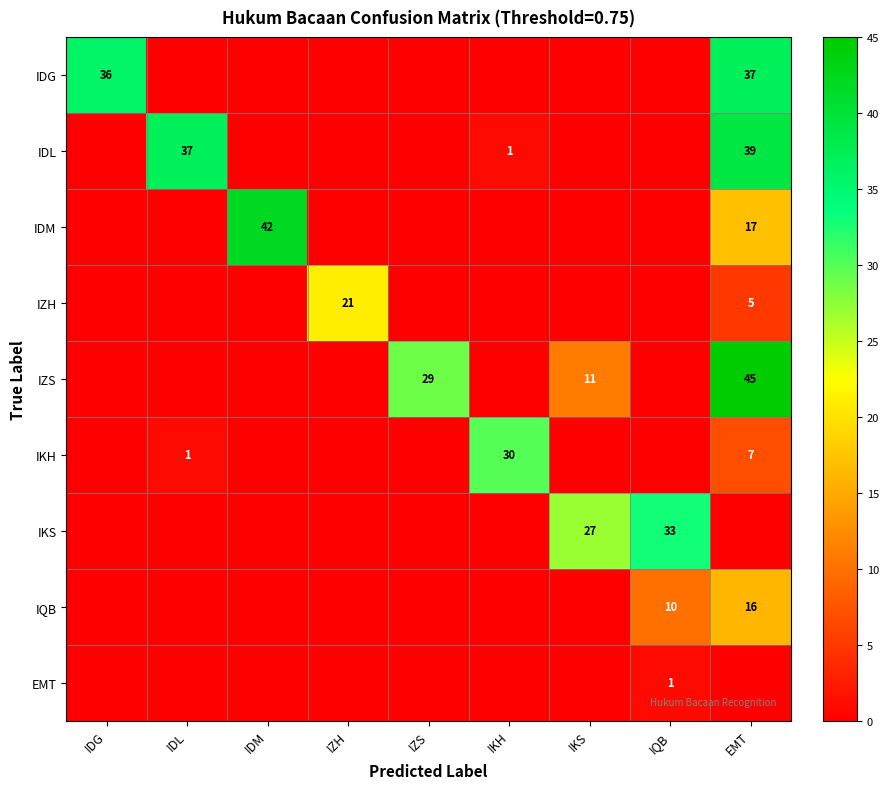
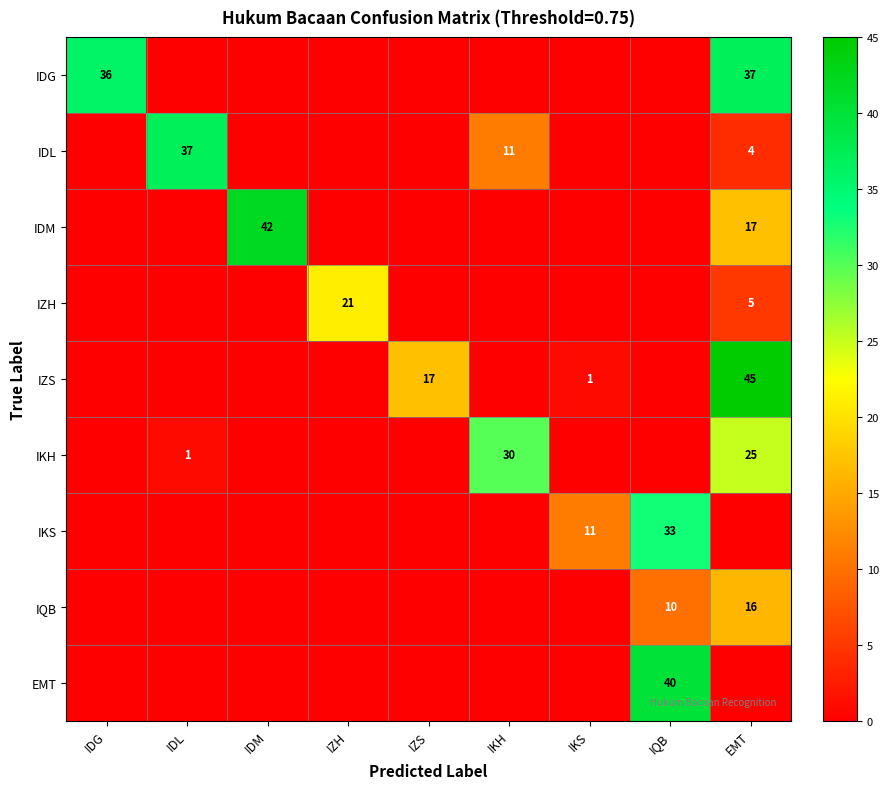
IDL, IKH: 1 -> 11
IDL, EMT: 39 -> 4
IZS, IZS: 29 -> 17
IZS, IKS: 11 -> 1
IKH, EMT: 7 -> 25
IKS, IKS: 27 -> 11
EMT, IQB: 1 -> 40
